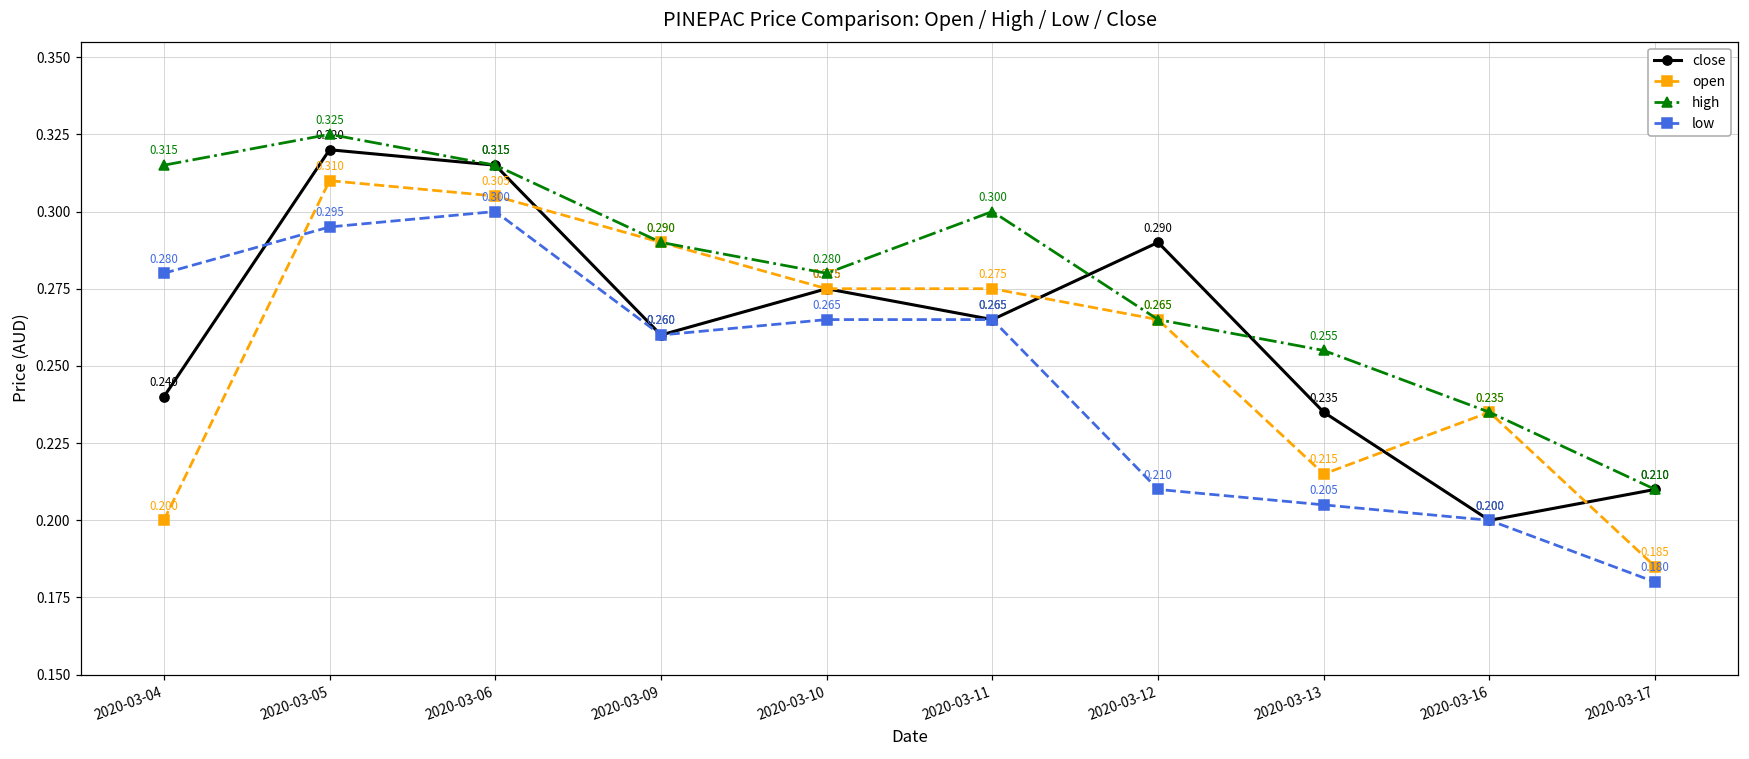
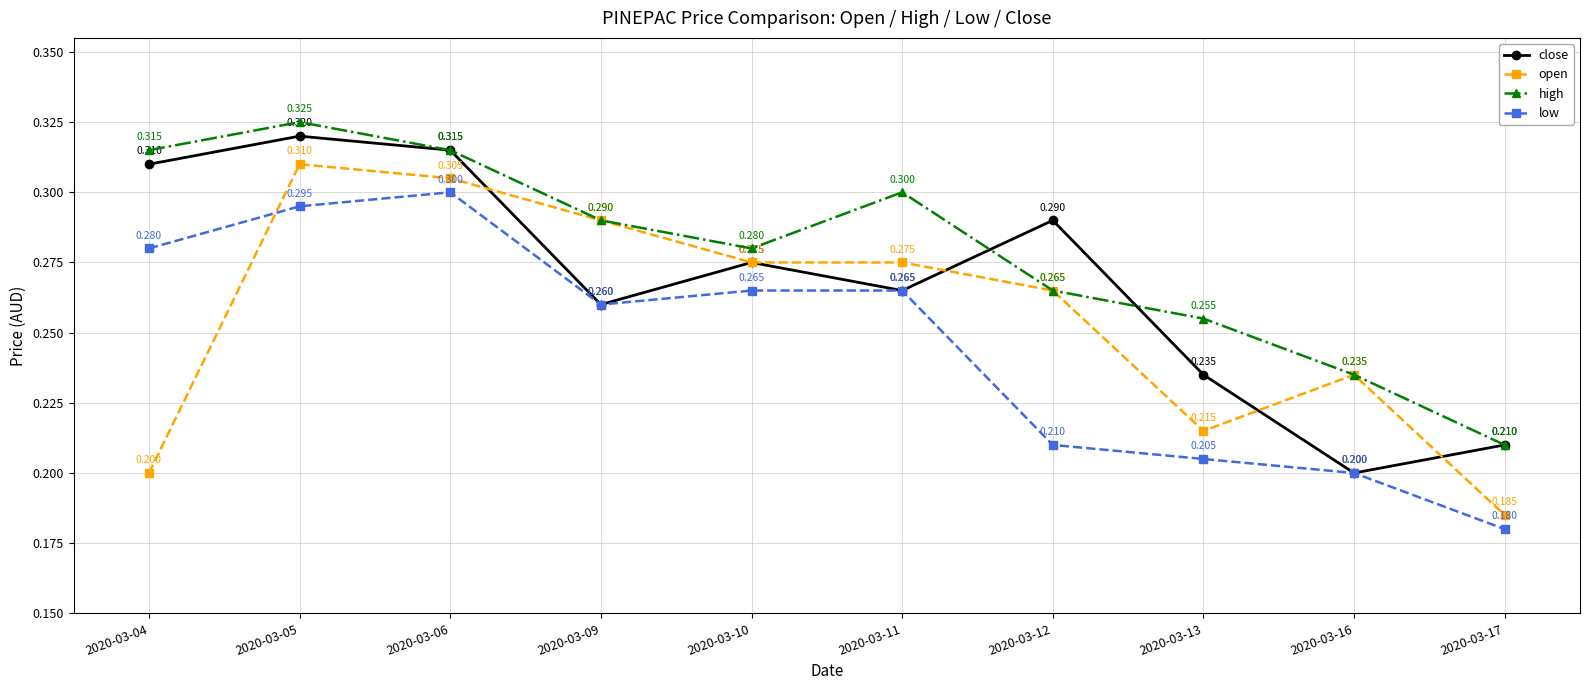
close, 2020-03-04: 0.240 -> 0.310
